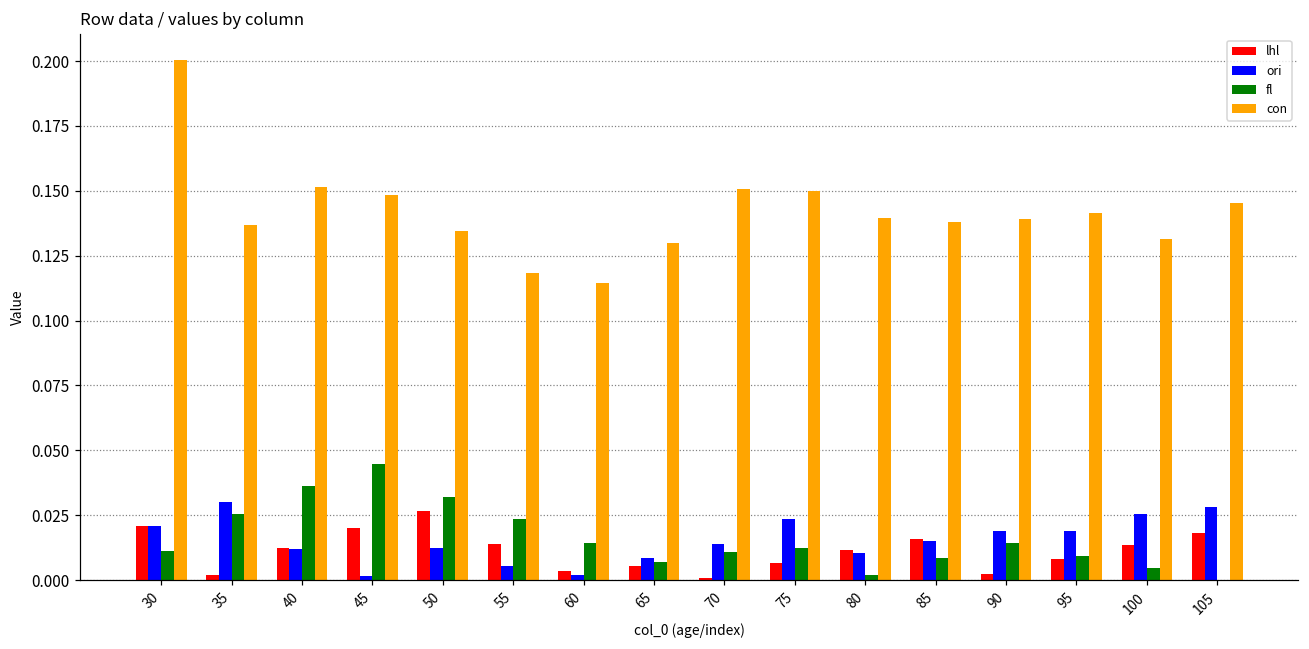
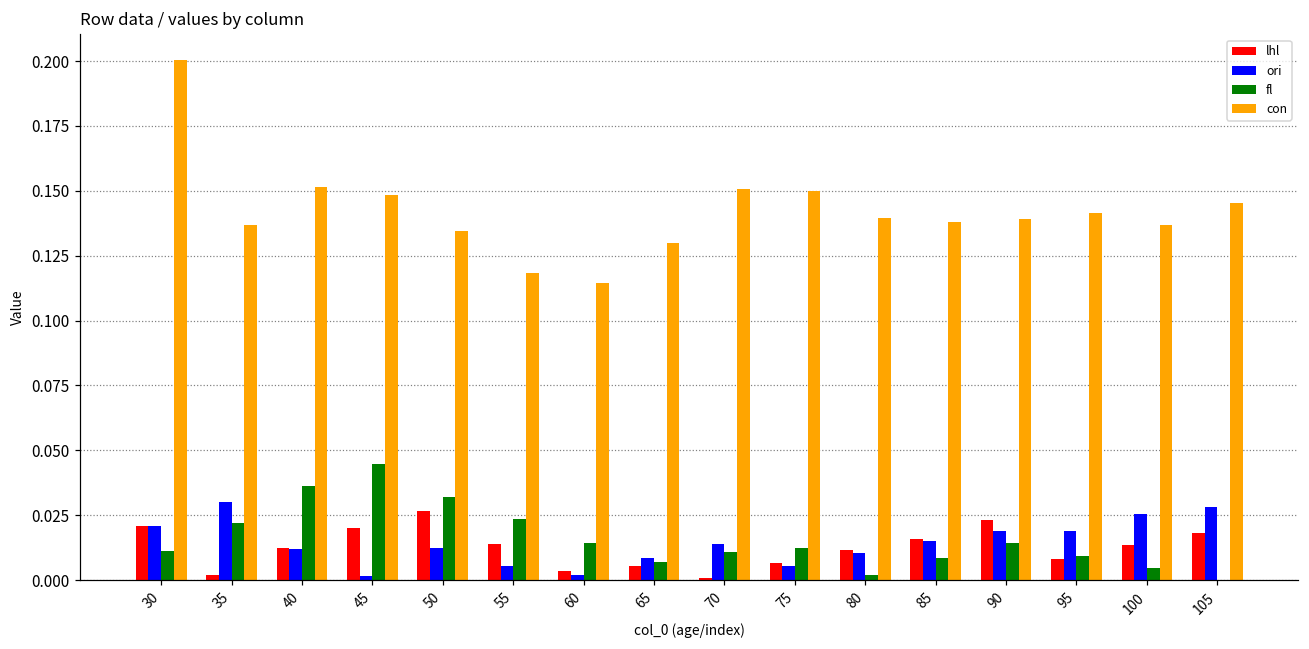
fl, 35: 0.026 -> 0.022
ori, 75: 0.024 -> 0.006
lhl, 90: 0.002 -> 0.023
con, 100: 0.131 -> 0.137
